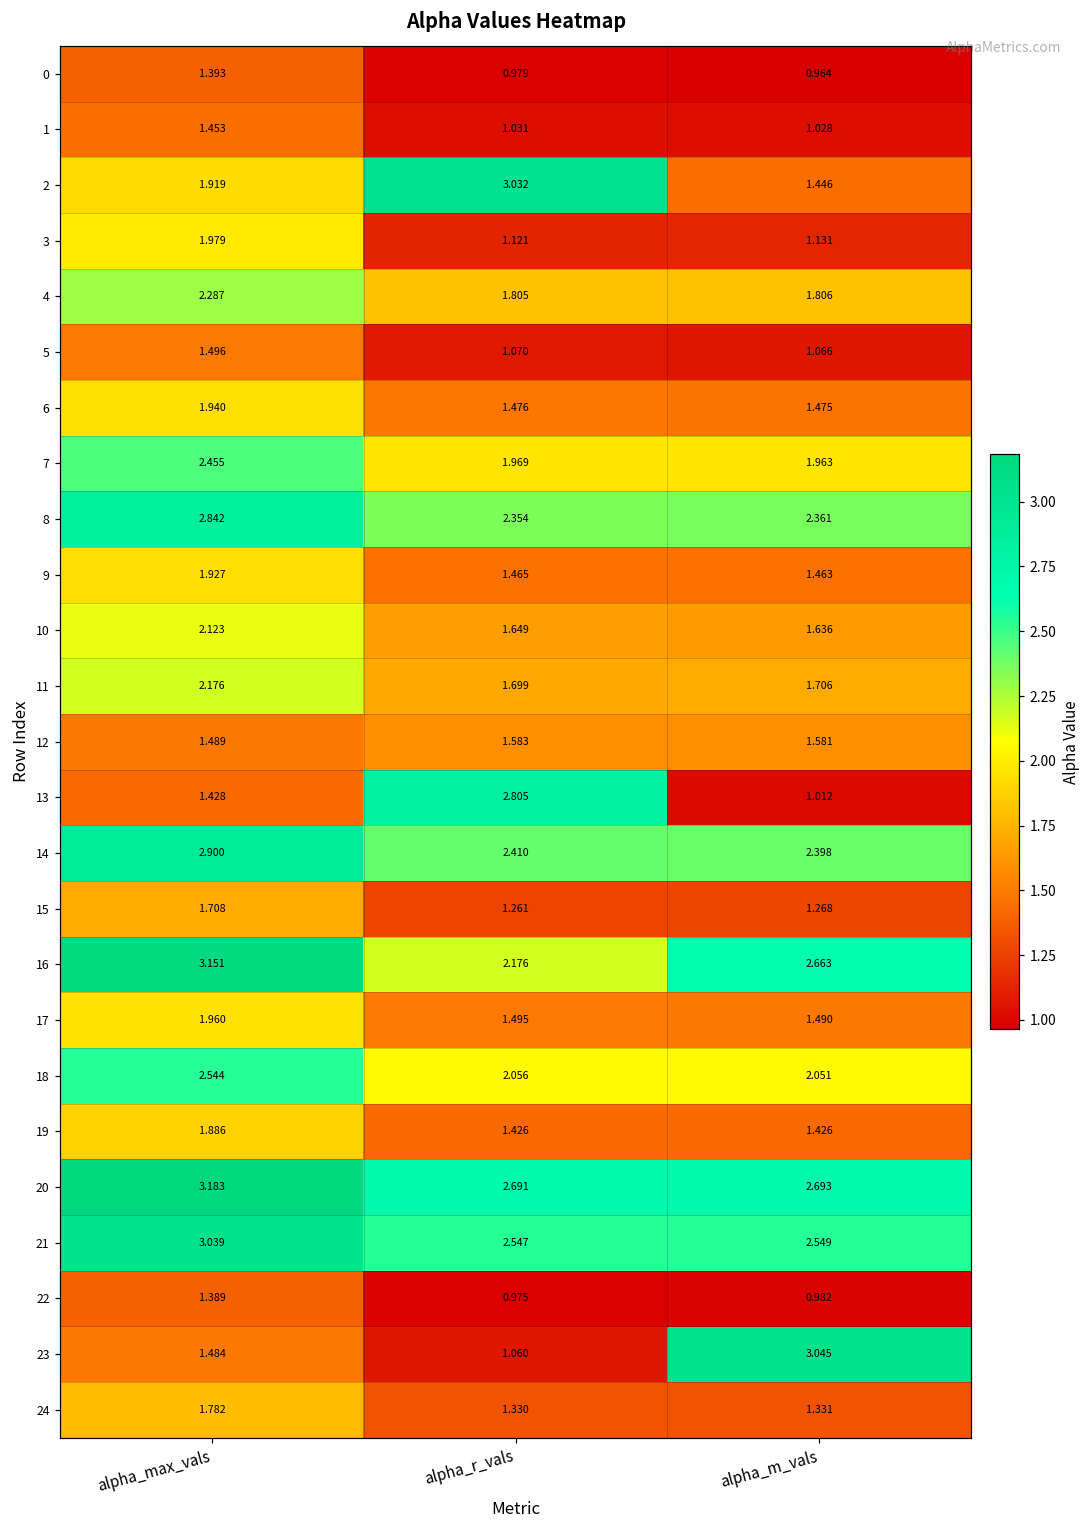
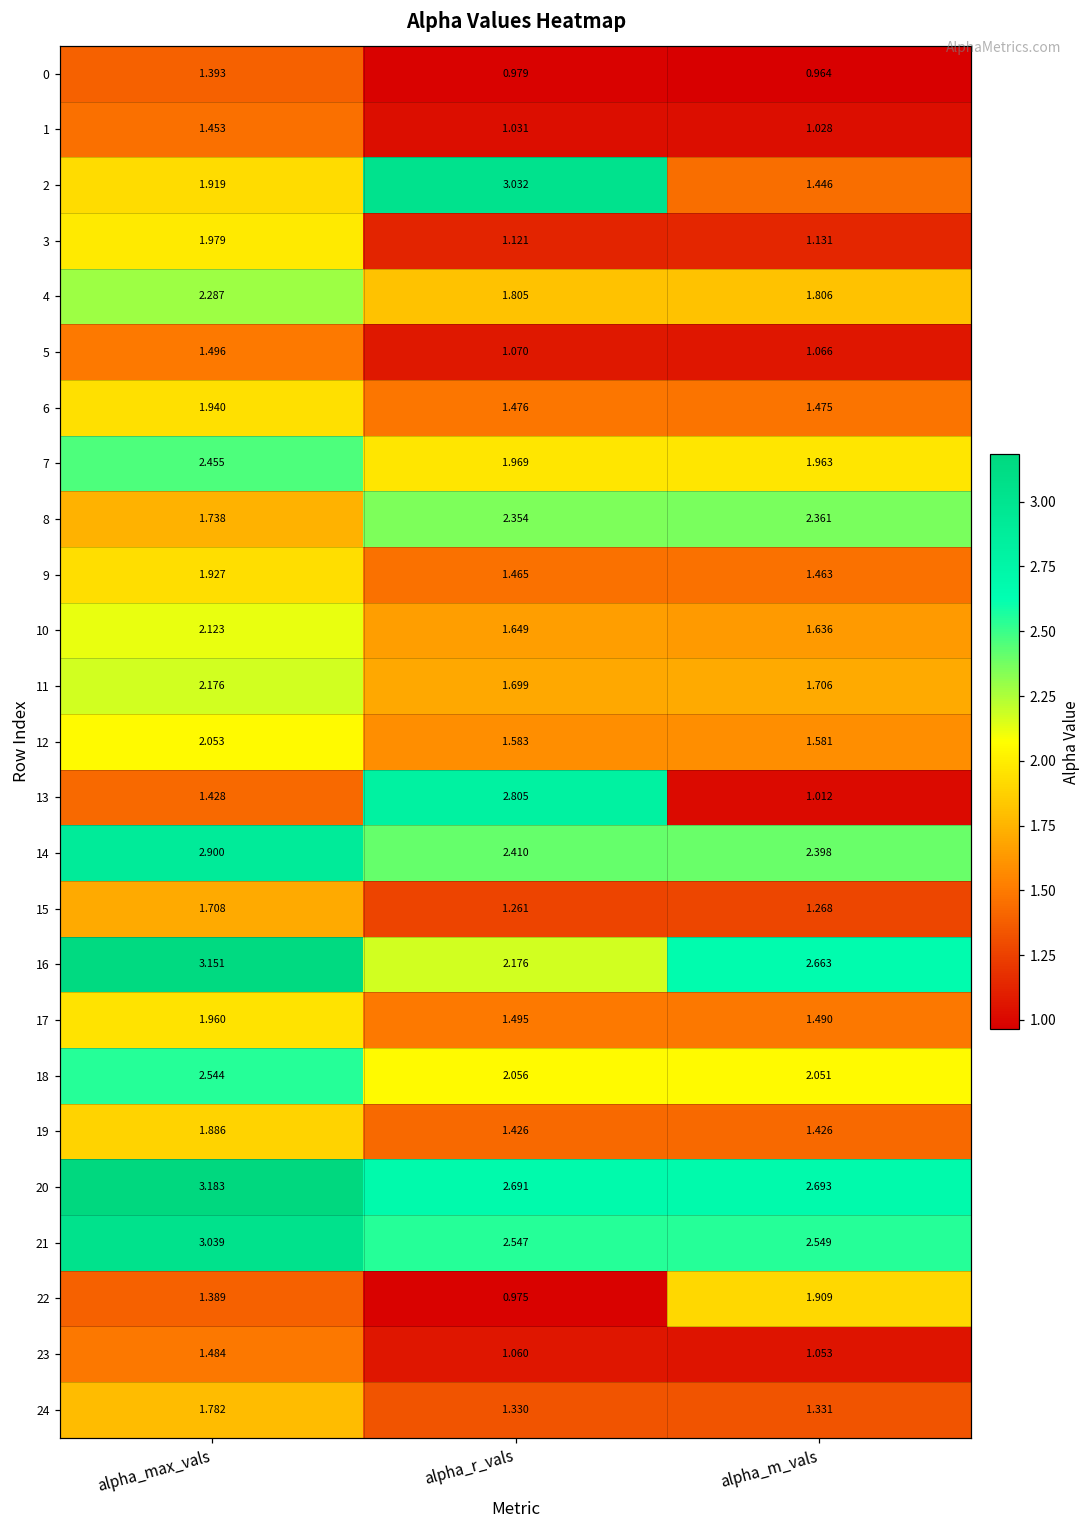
8, alpha_max_vals: 2.842 -> 1.738
12, alpha_max_vals: 1.489 -> 2.053
22, alpha_m_vals: 0.982 -> 1.909
23, alpha_m_vals: 3.045 -> 1.053
